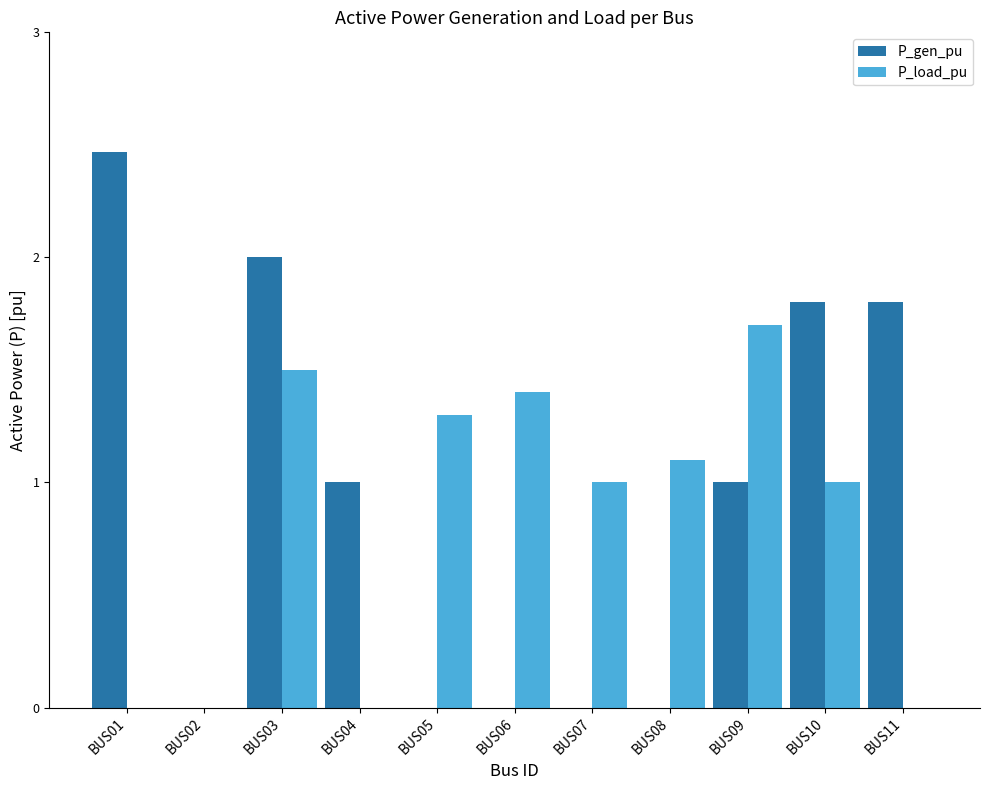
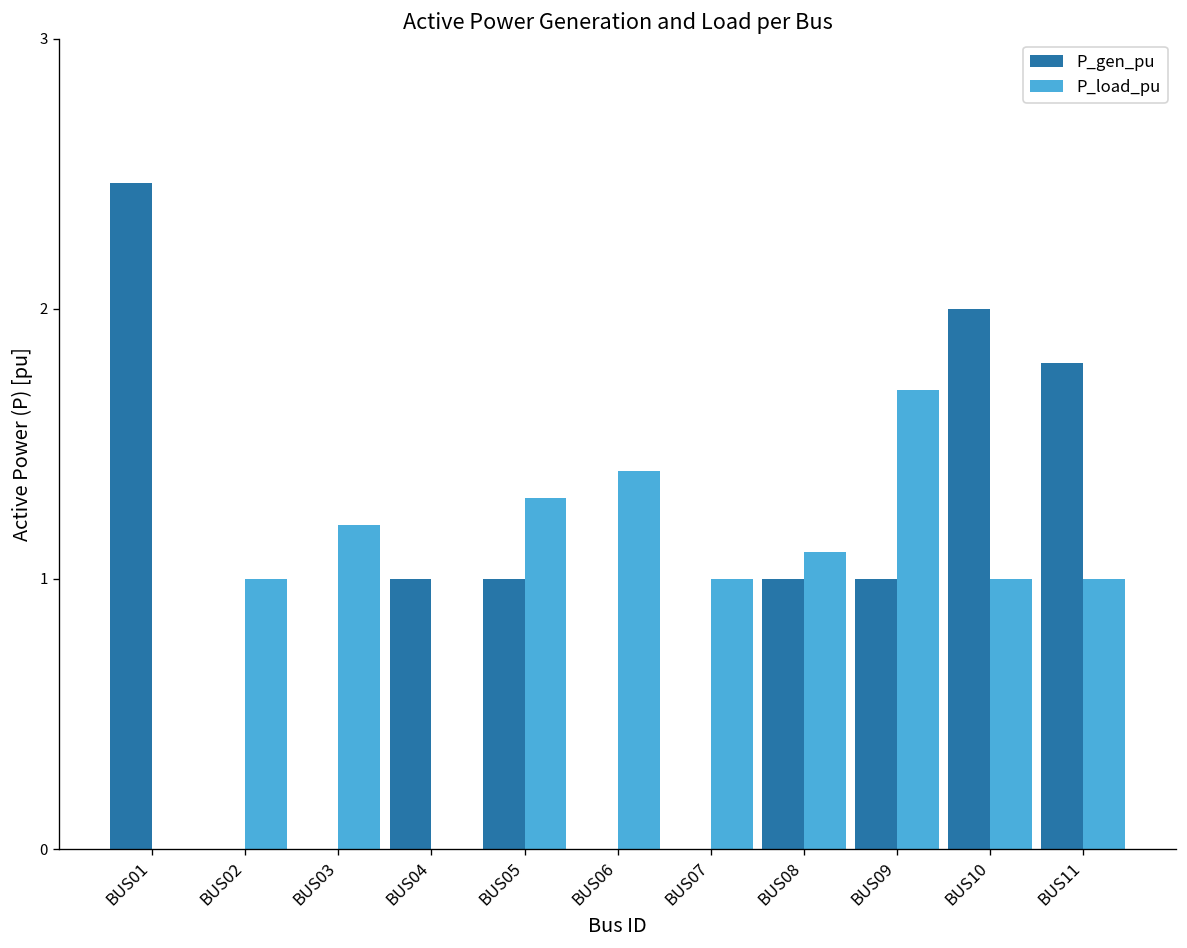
P_load_pu, BUS02: 0 -> 1
P_gen_pu, BUS03: 2 -> 0
P_load_pu, BUS03: 1.5 -> 1.2
P_gen_pu, BUS05: 0 -> 1
P_gen_pu, BUS08: 0 -> 1
P_gen_pu, BUS10: 1.8 -> 2.0
P_load_pu, BUS11: 0 -> 1
